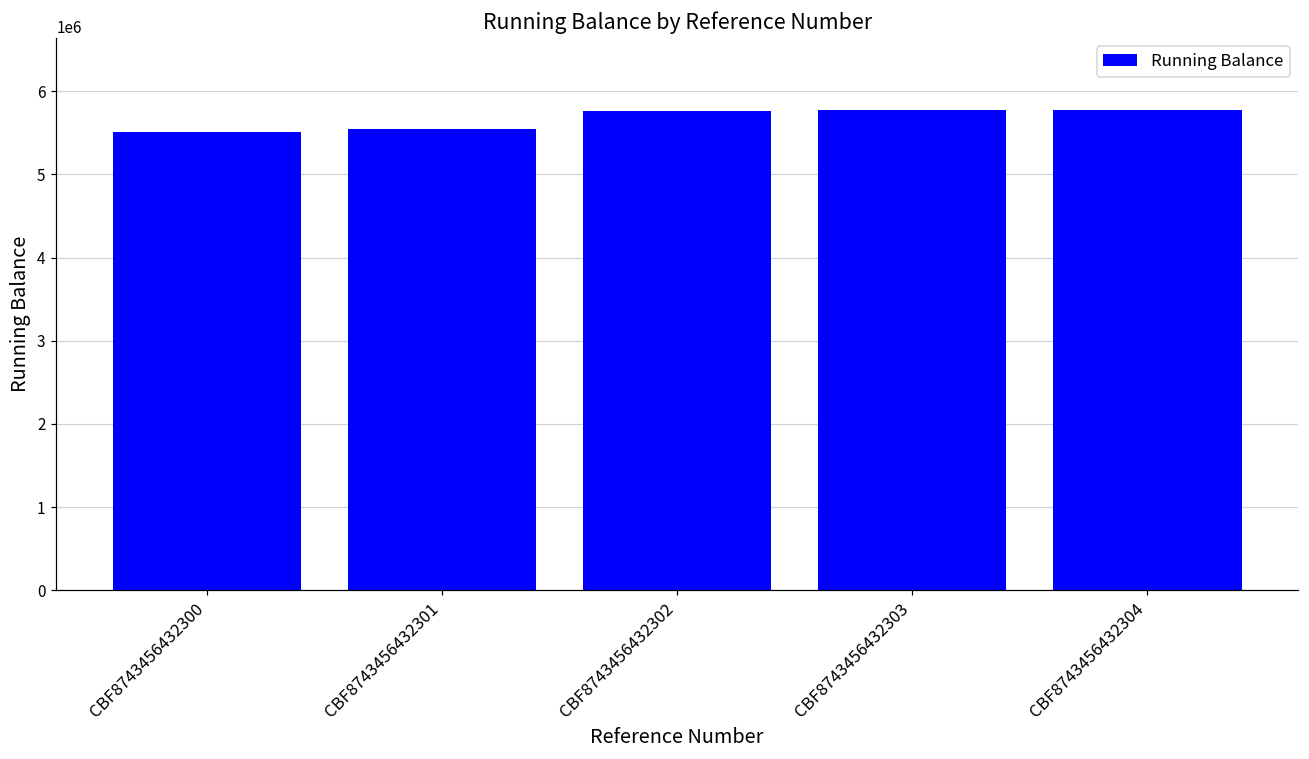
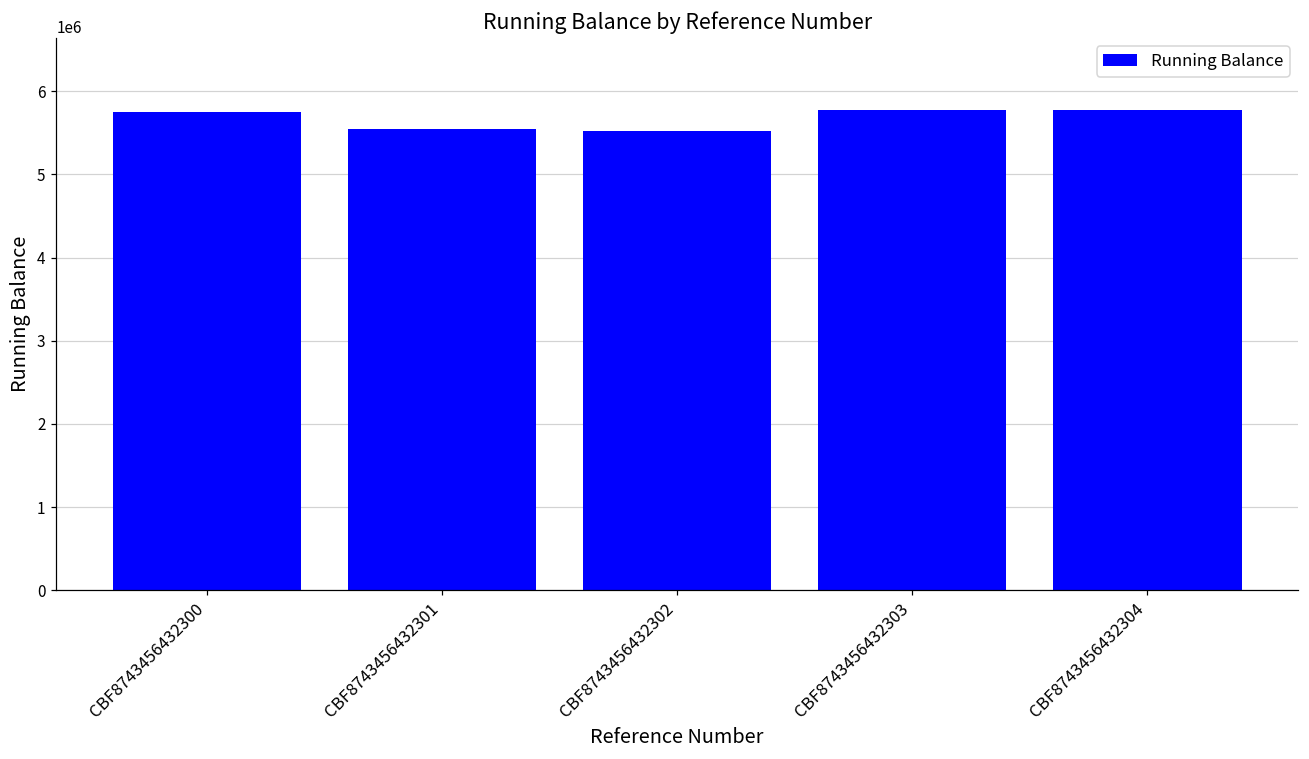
CBF8743456432300: 5500000 -> 5800000
CBF8743456432302: 5800000 -> 5500000
